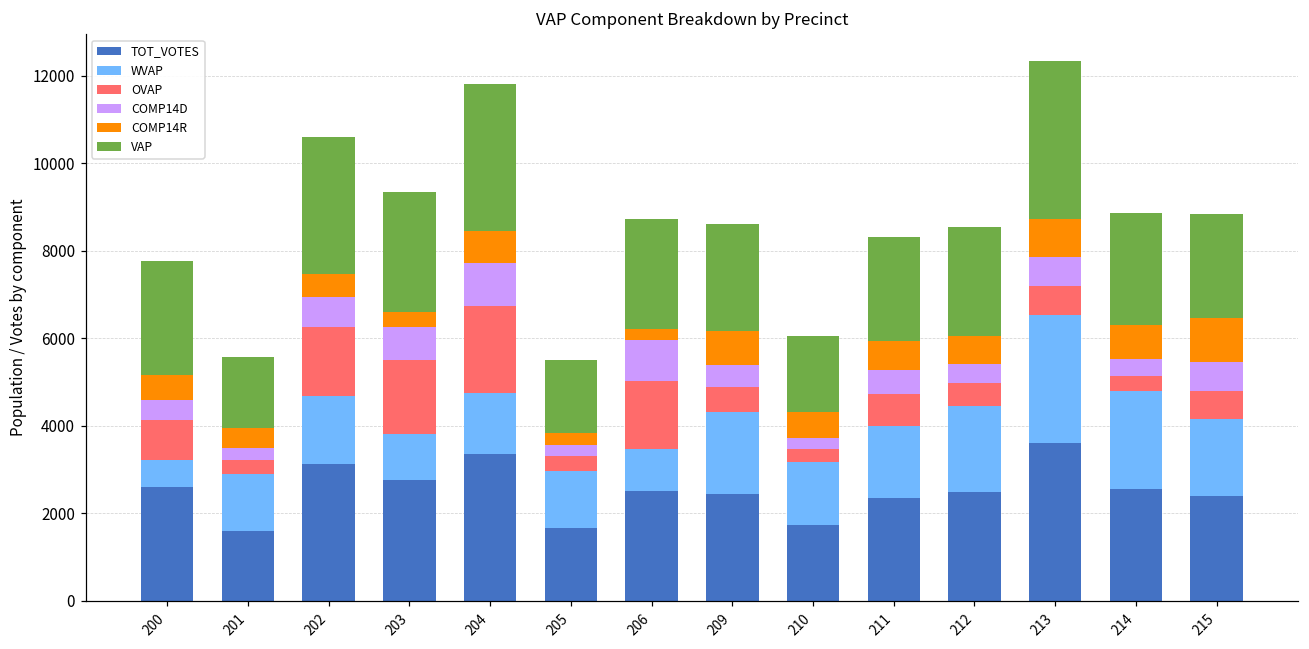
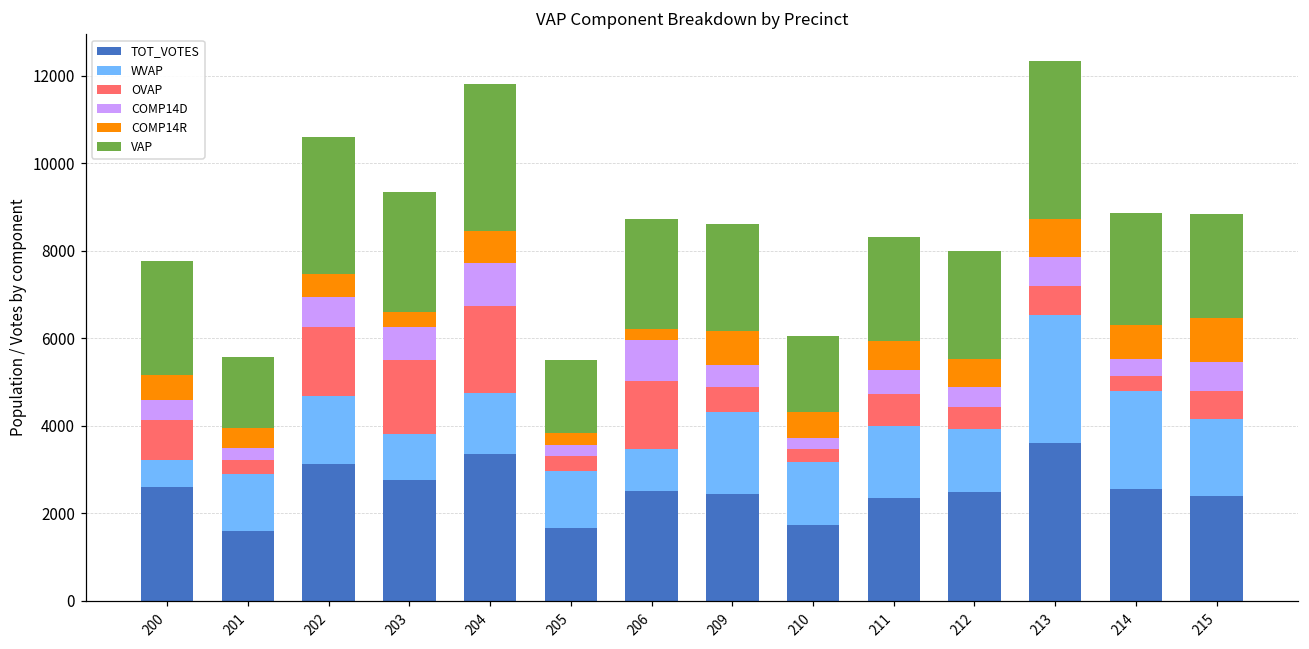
WVAP, 212: 2000 -> 1400
